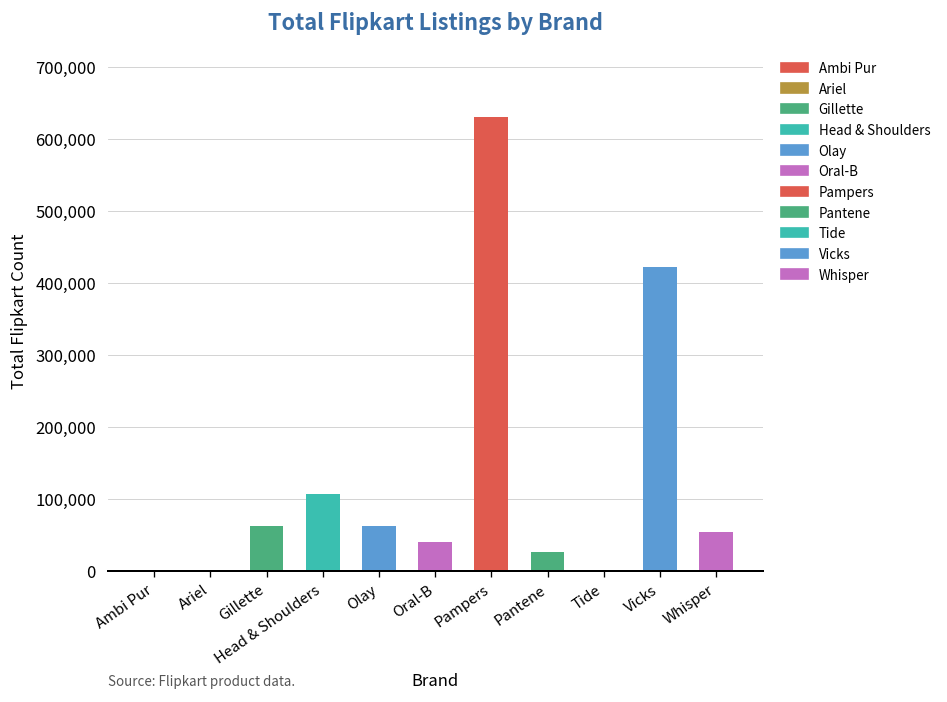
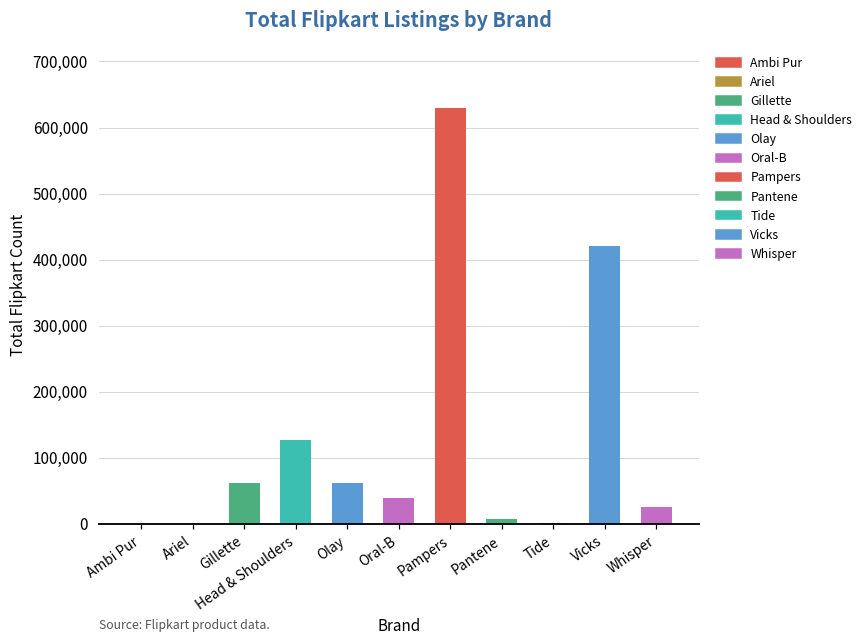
Head & Shoulders: 110,000 -> 130,000
Pantene: 30,000 -> 10,000
Whisper: 50,000 -> 30,000
